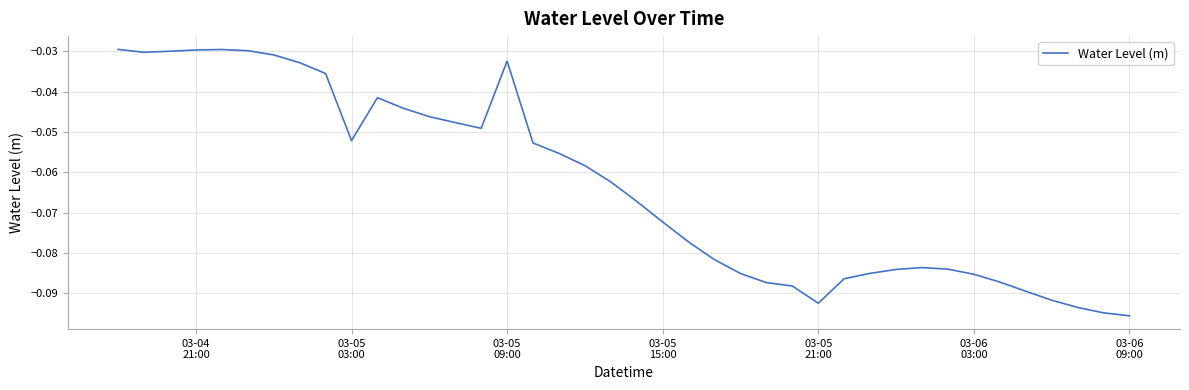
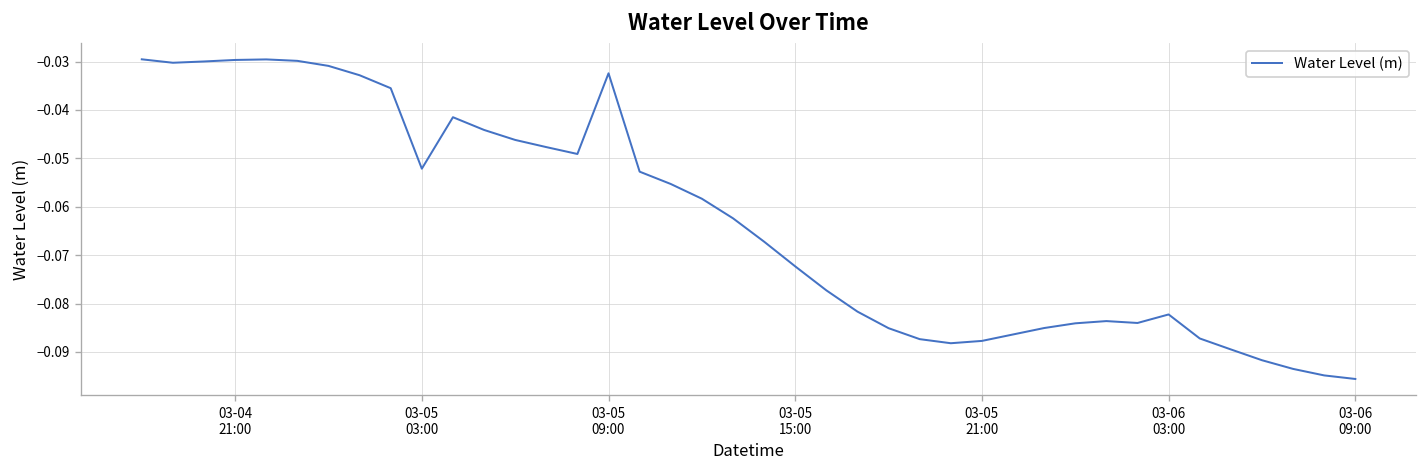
03-05 21:00: -0.092 -> -0.088
03-06 03:00: -0.085 -> -0.082
